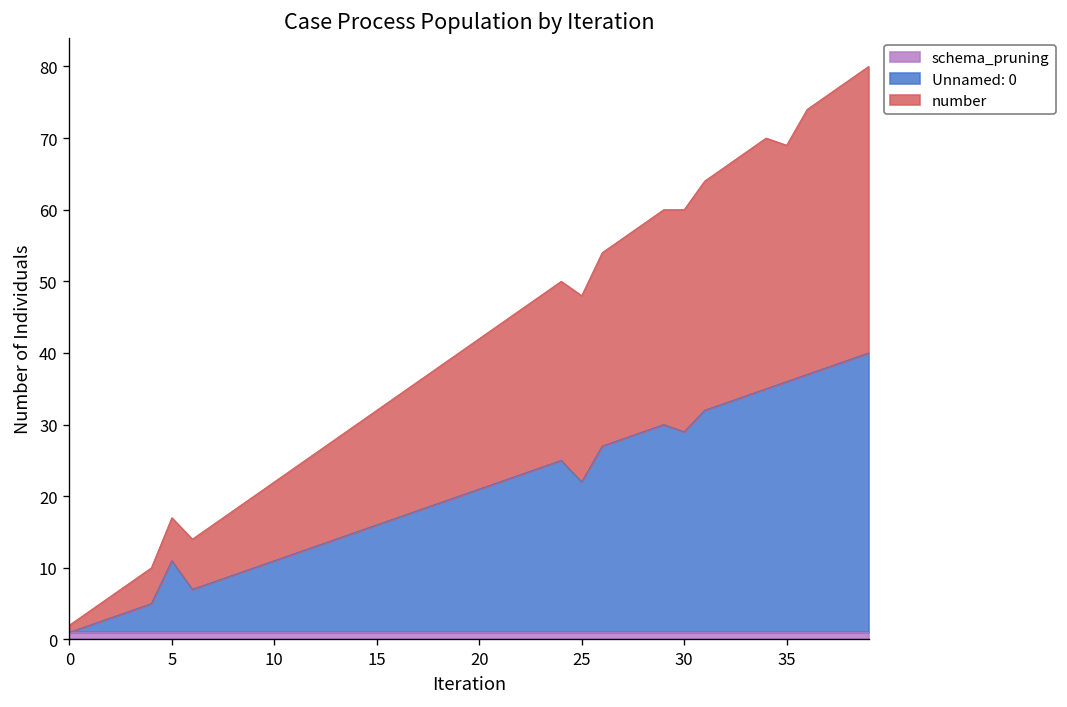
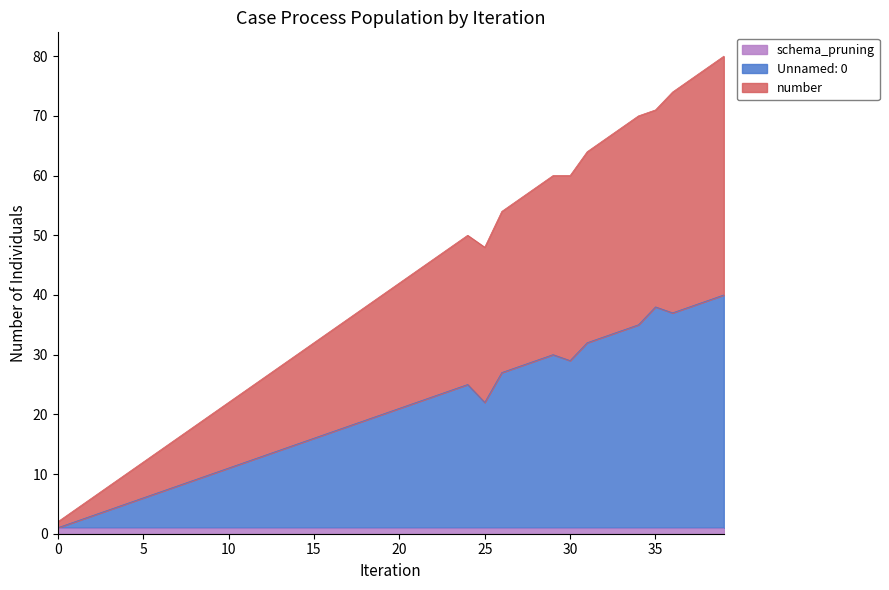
Unnamed: 0, 5: 11 -> 6
Unnamed: 0, 35: 36 -> 38
